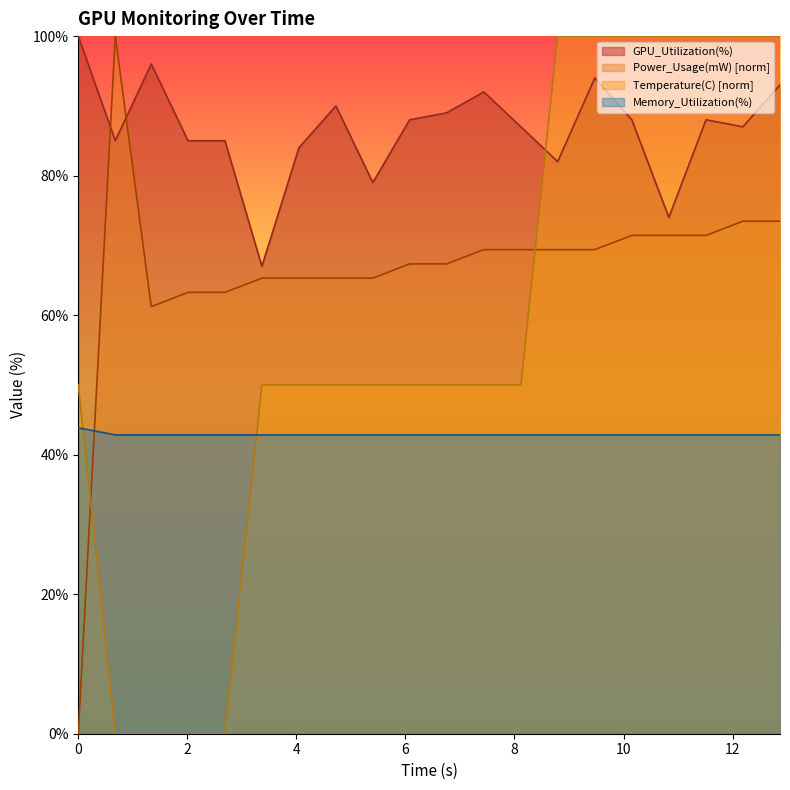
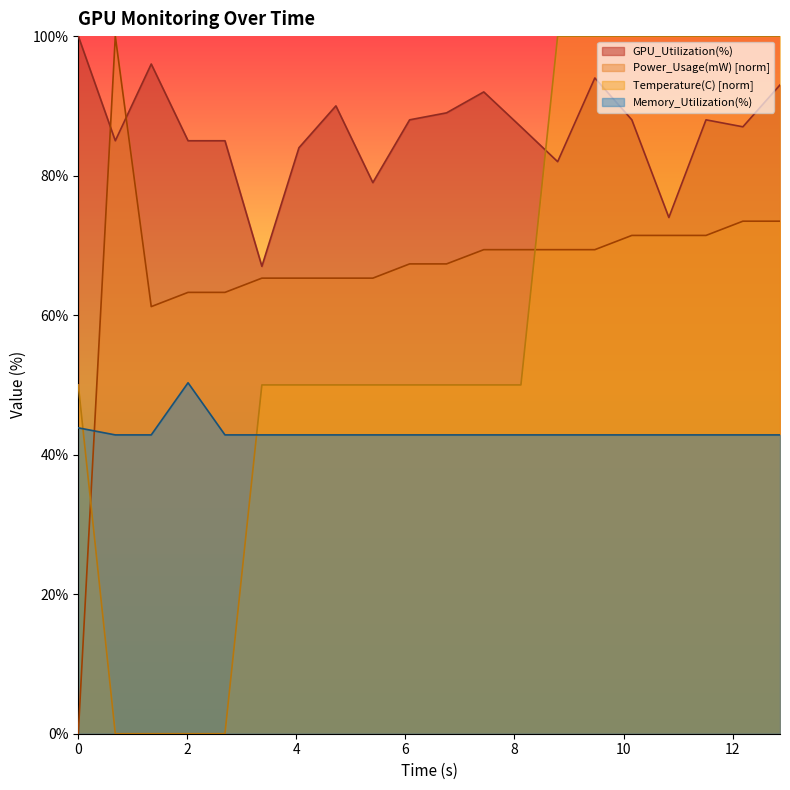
Memory_Utilization(%), 2: 43% -> 50%
